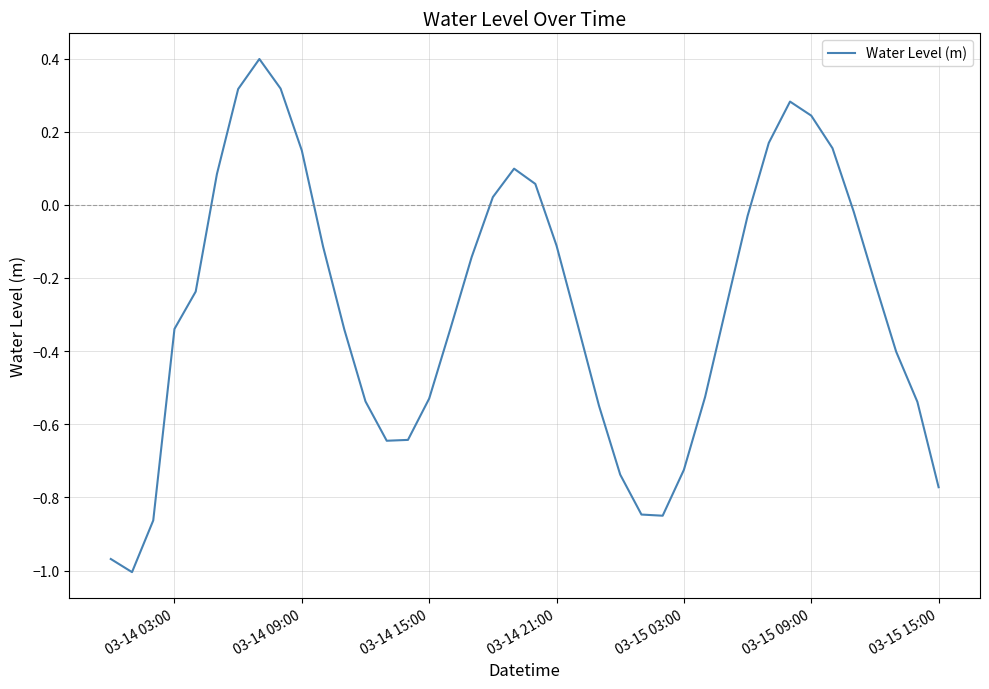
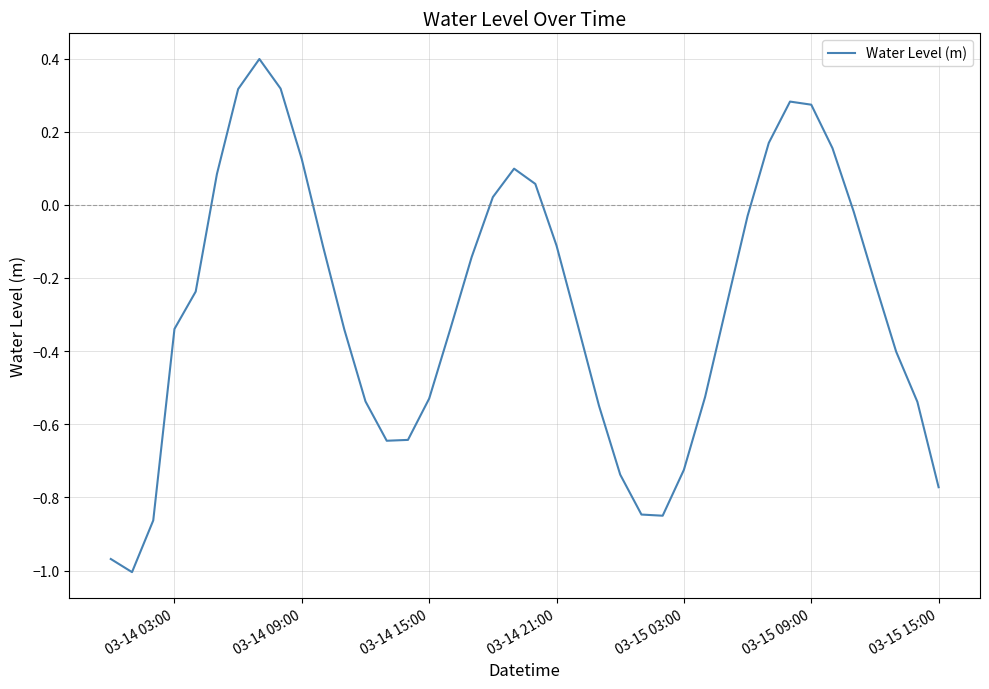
03-14 09:00: 0.15 -> 0.12
03-15 09:00: 0.24 -> 0.27
